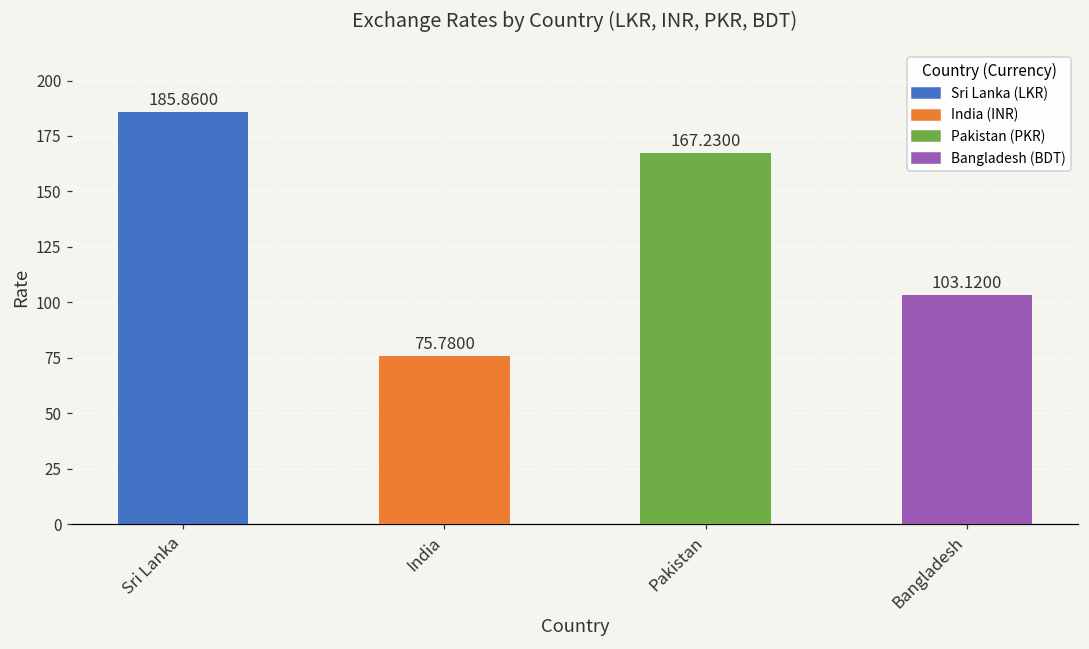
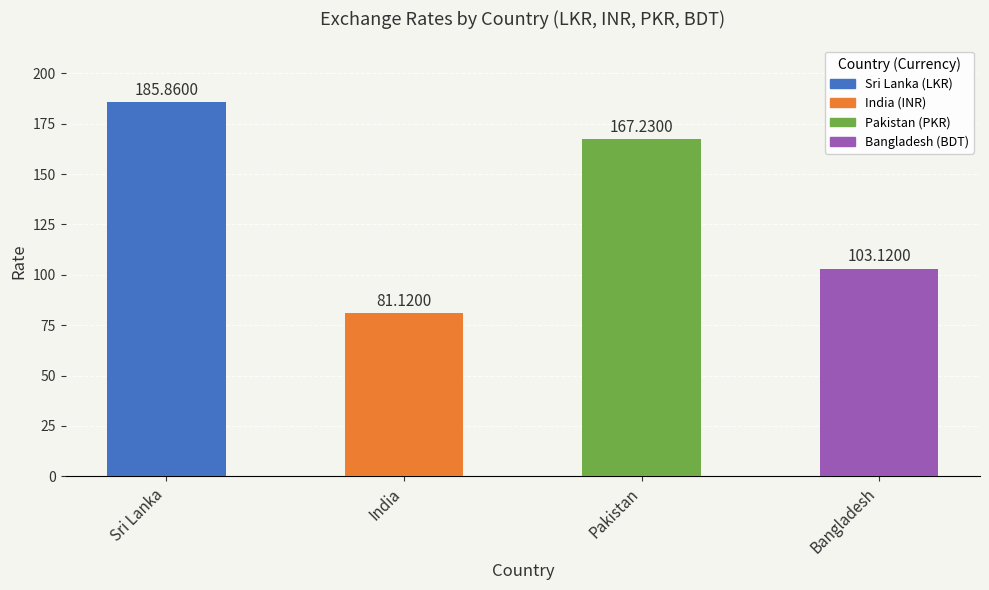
India: 75.7800 -> 81.1200
